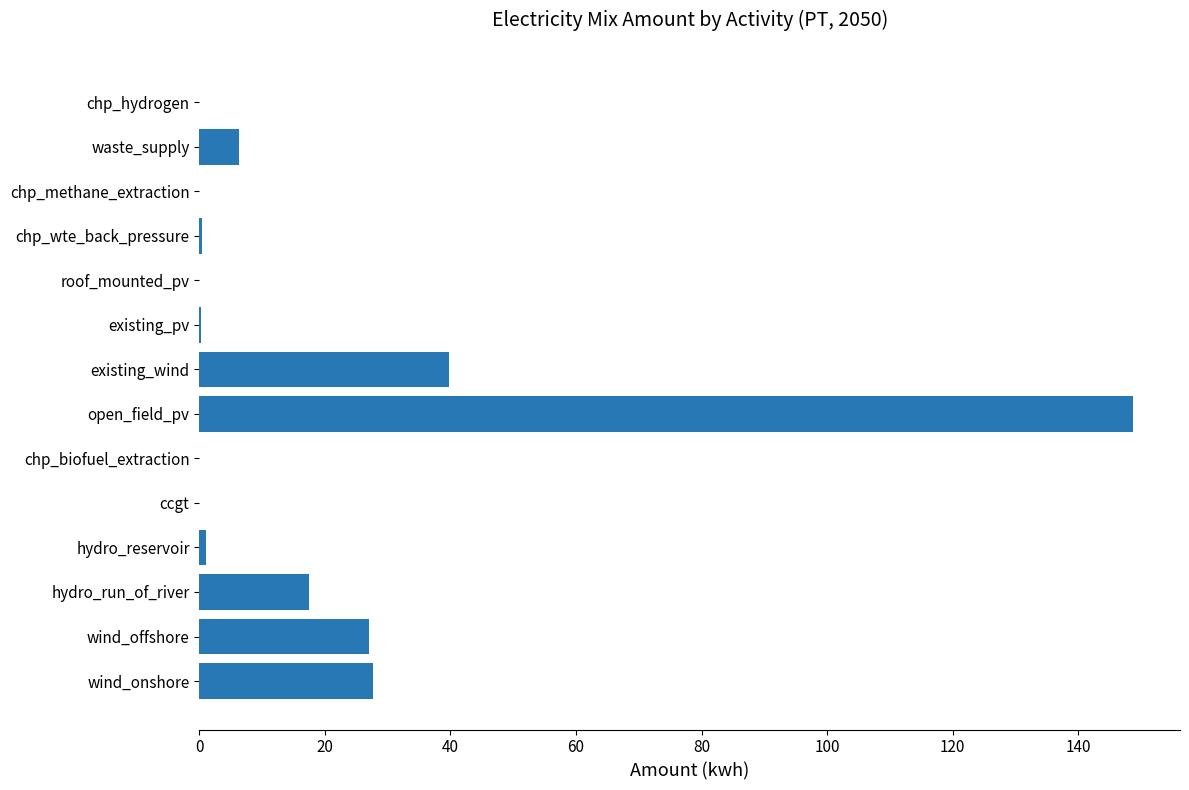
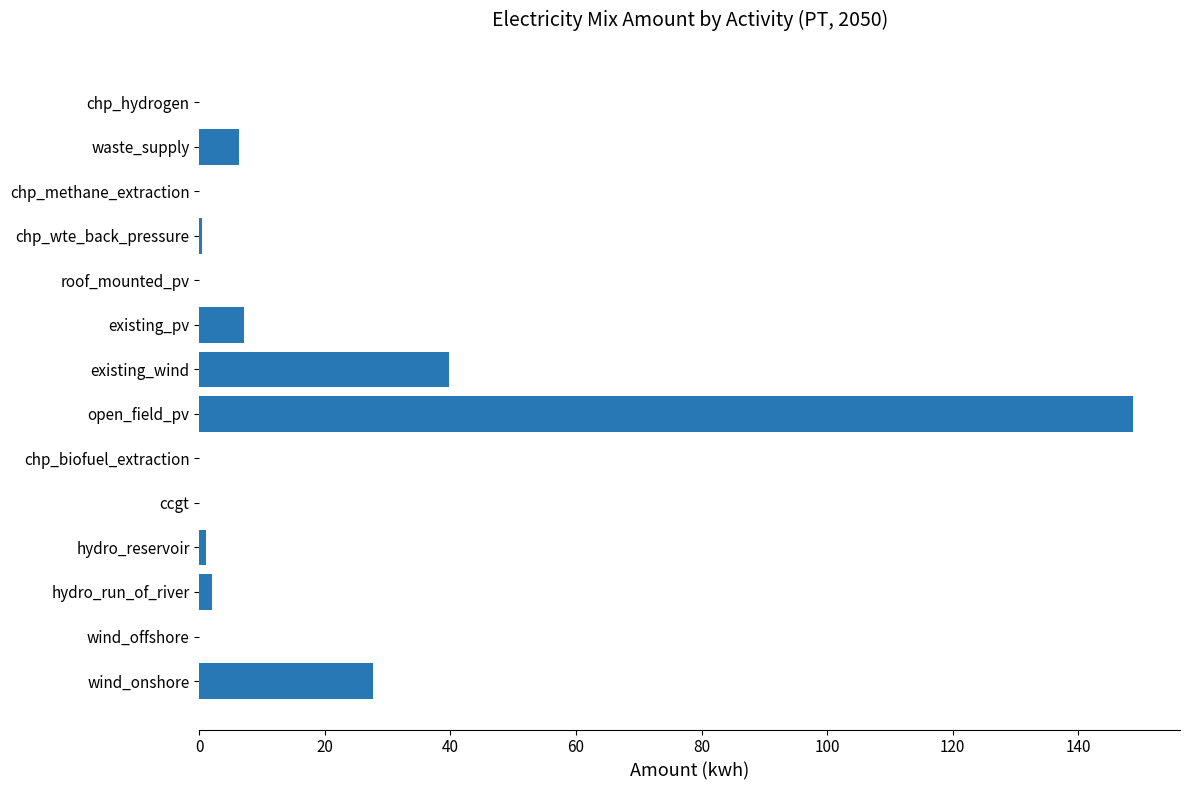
existing_pv: 0 -> 7
hydro_run_of_river: 18 -> 2
wind_offshore: 27 -> 0
